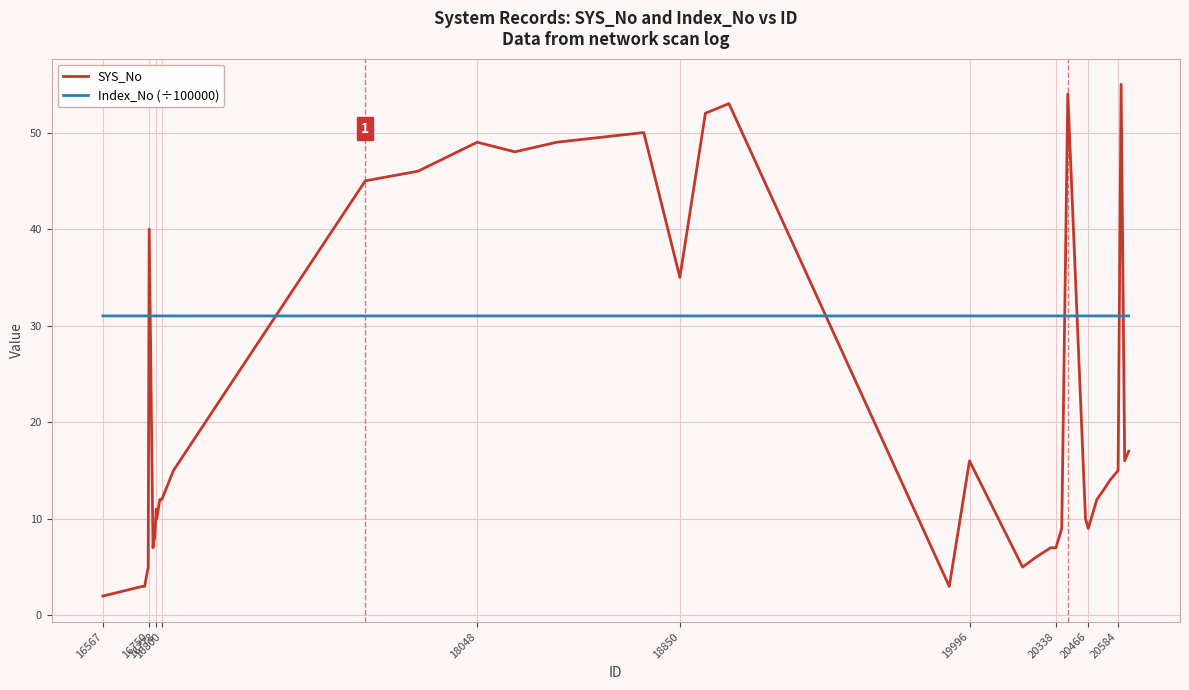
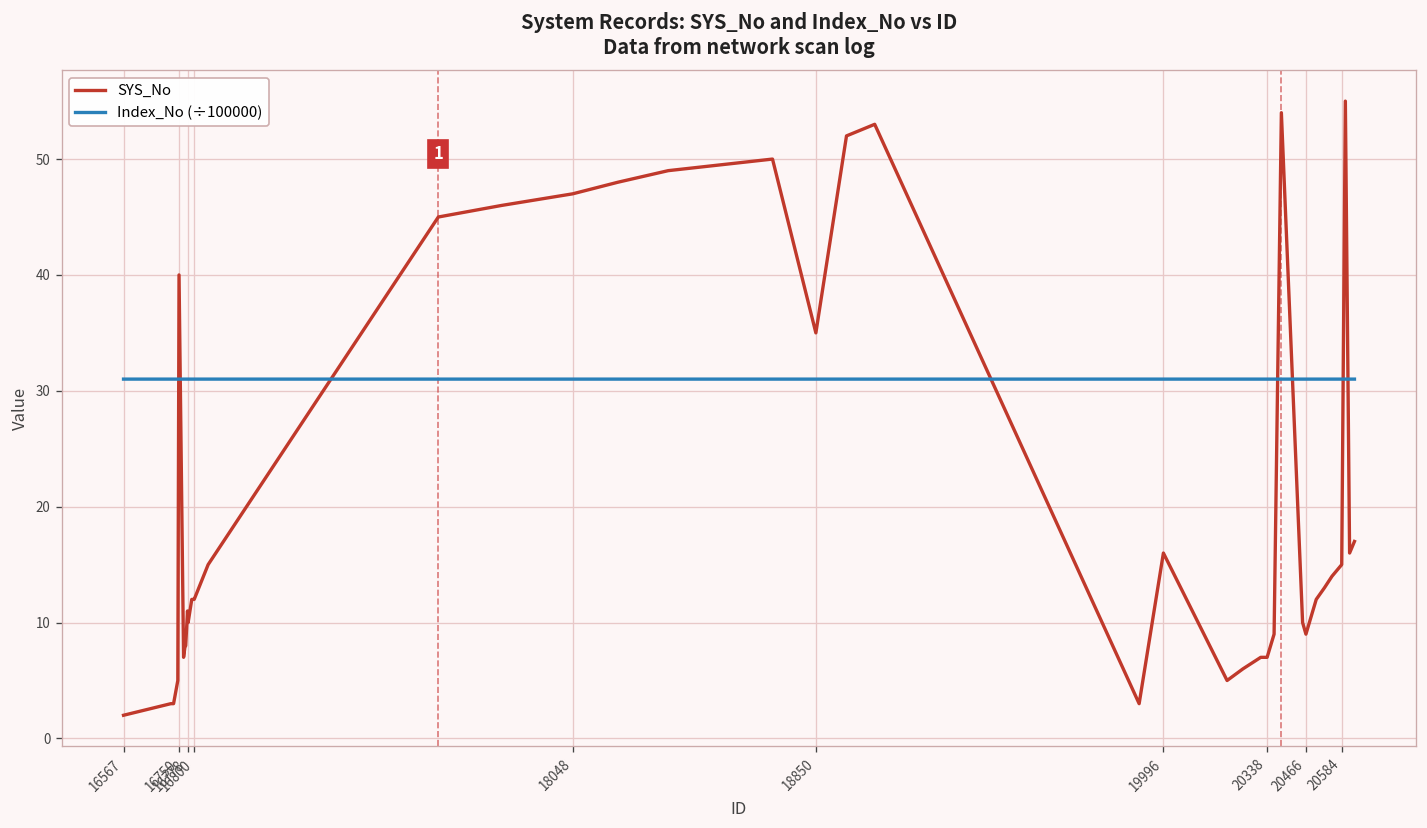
SYS_No, 18048: 49 -> 47
